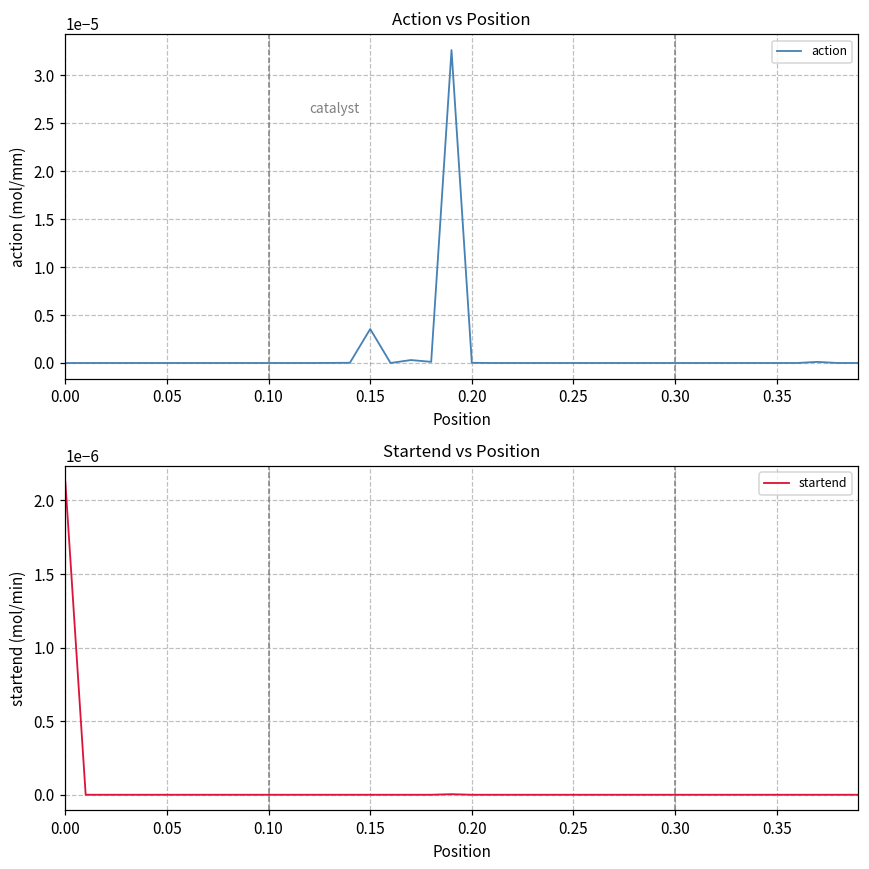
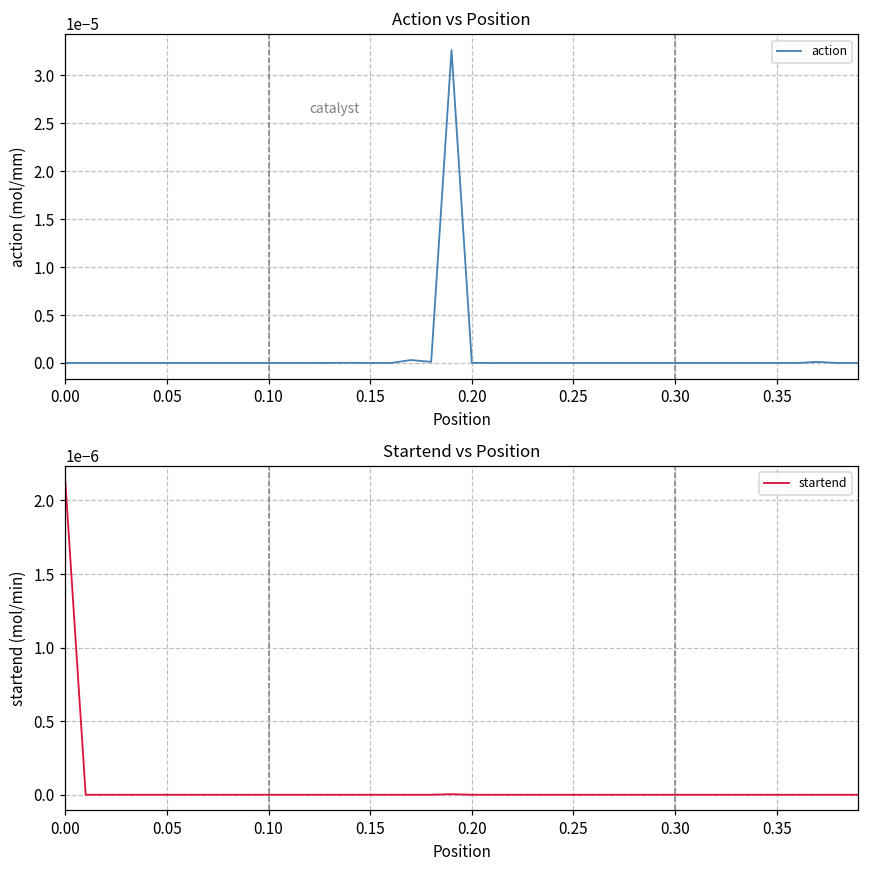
Action vs Position, 0.15: 0.000004 -> 0.000000
